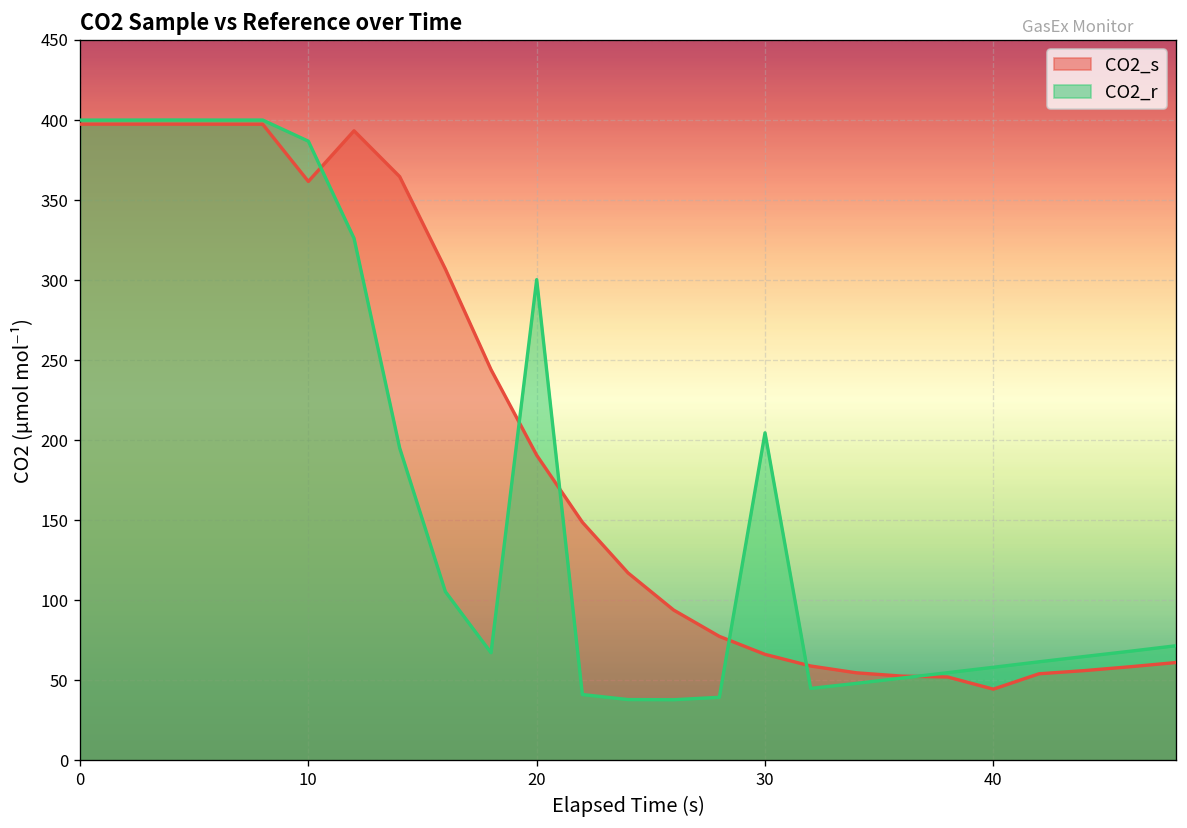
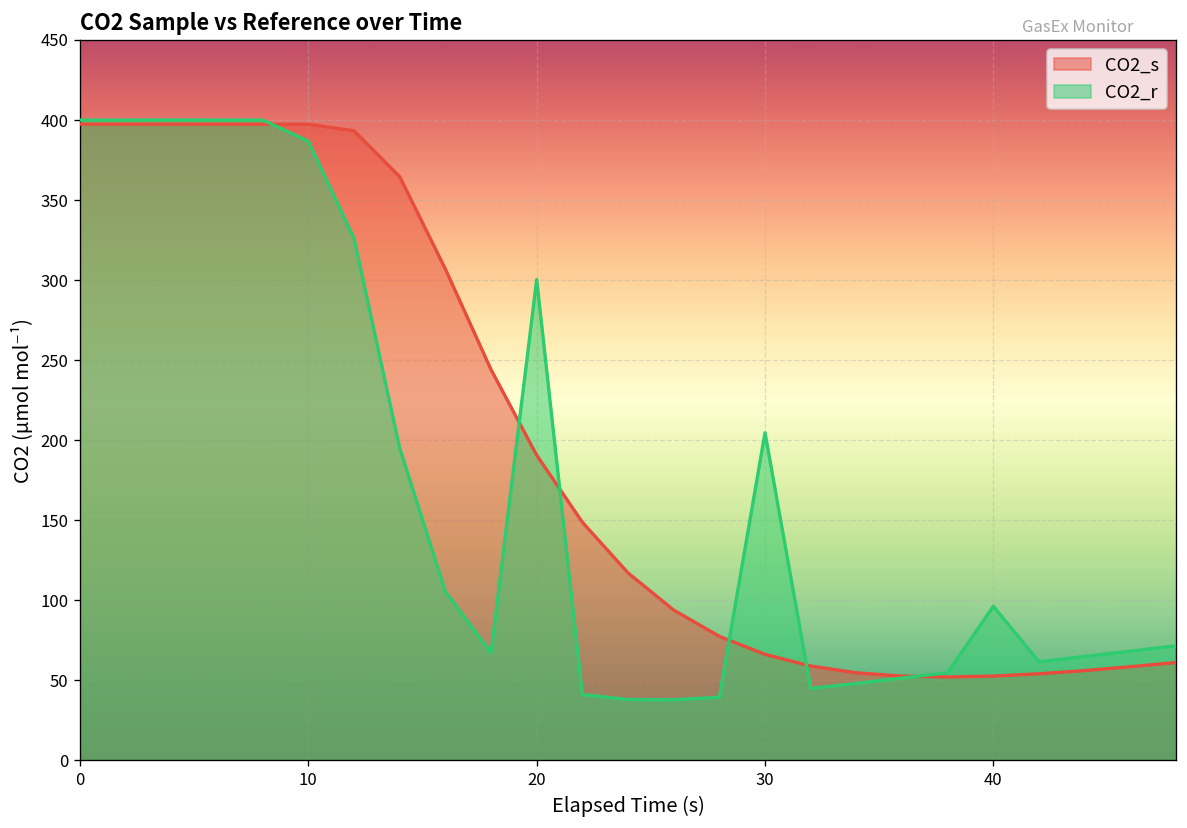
CO2_s, 10: 362 -> 397
CO2_s, 40: 44 -> 53
CO2_r, 40: 58 -> 96
